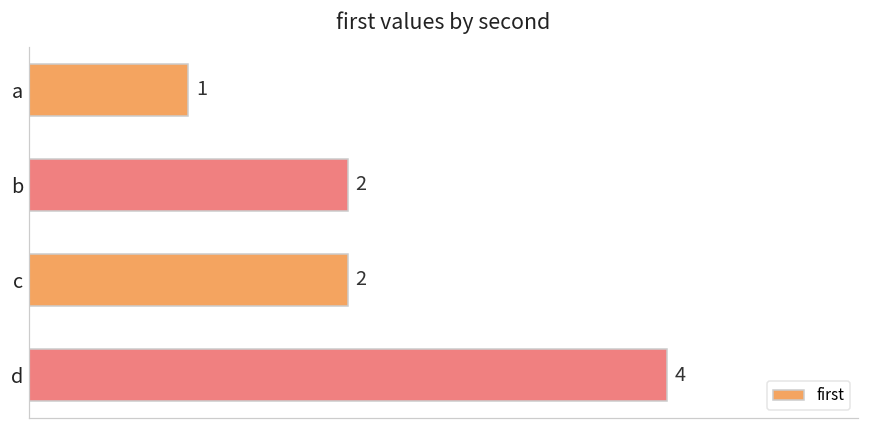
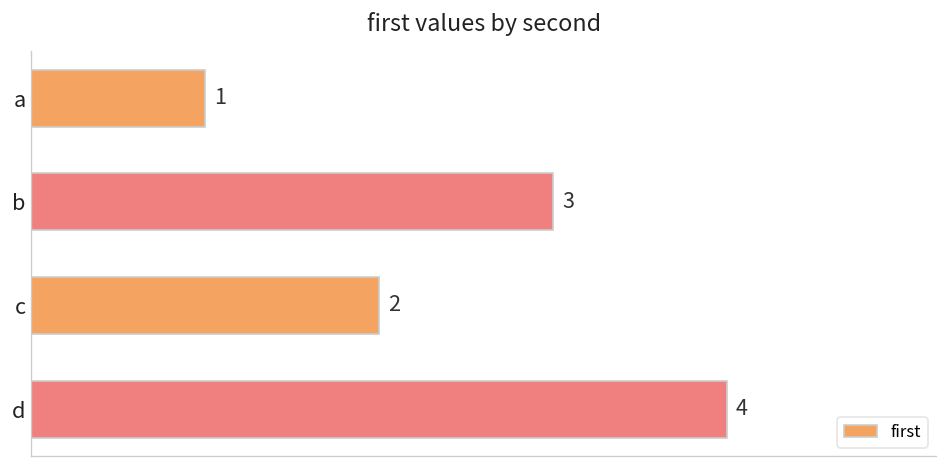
b: 2 -> 3
